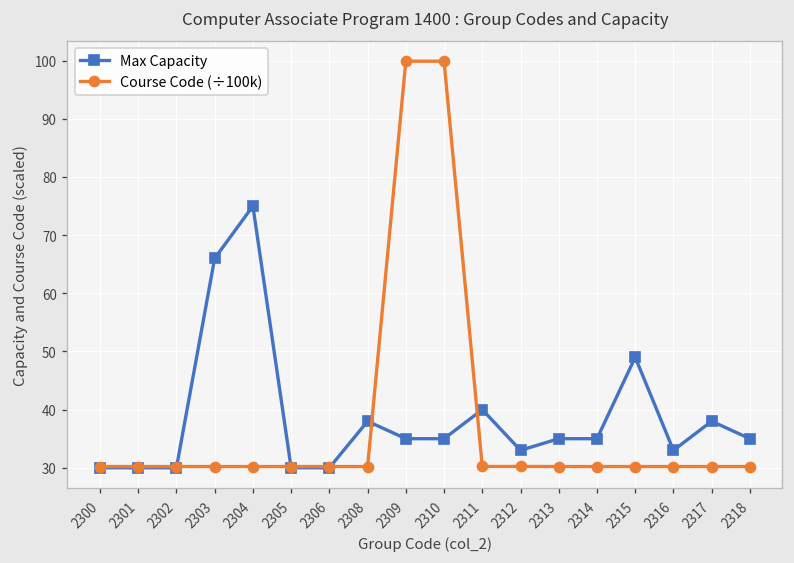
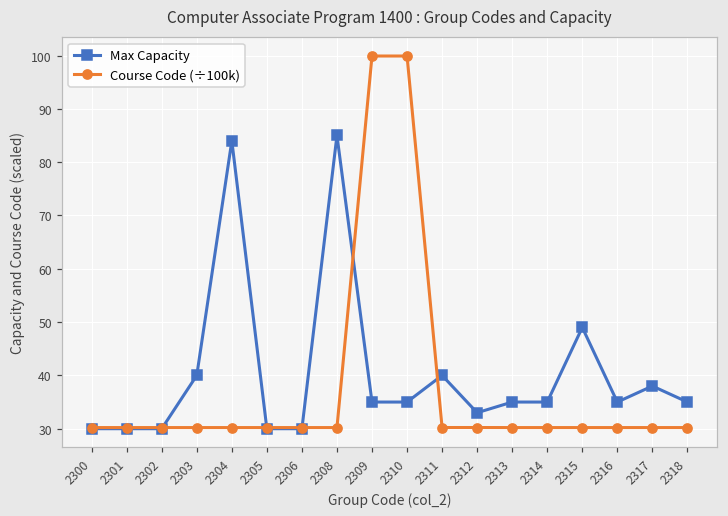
Max Capacity, 2303: 66 -> 40
Max Capacity, 2304: 75 -> 84
Max Capacity, 2308: 38 -> 85
Max Capacity, 2316: 33 -> 35
